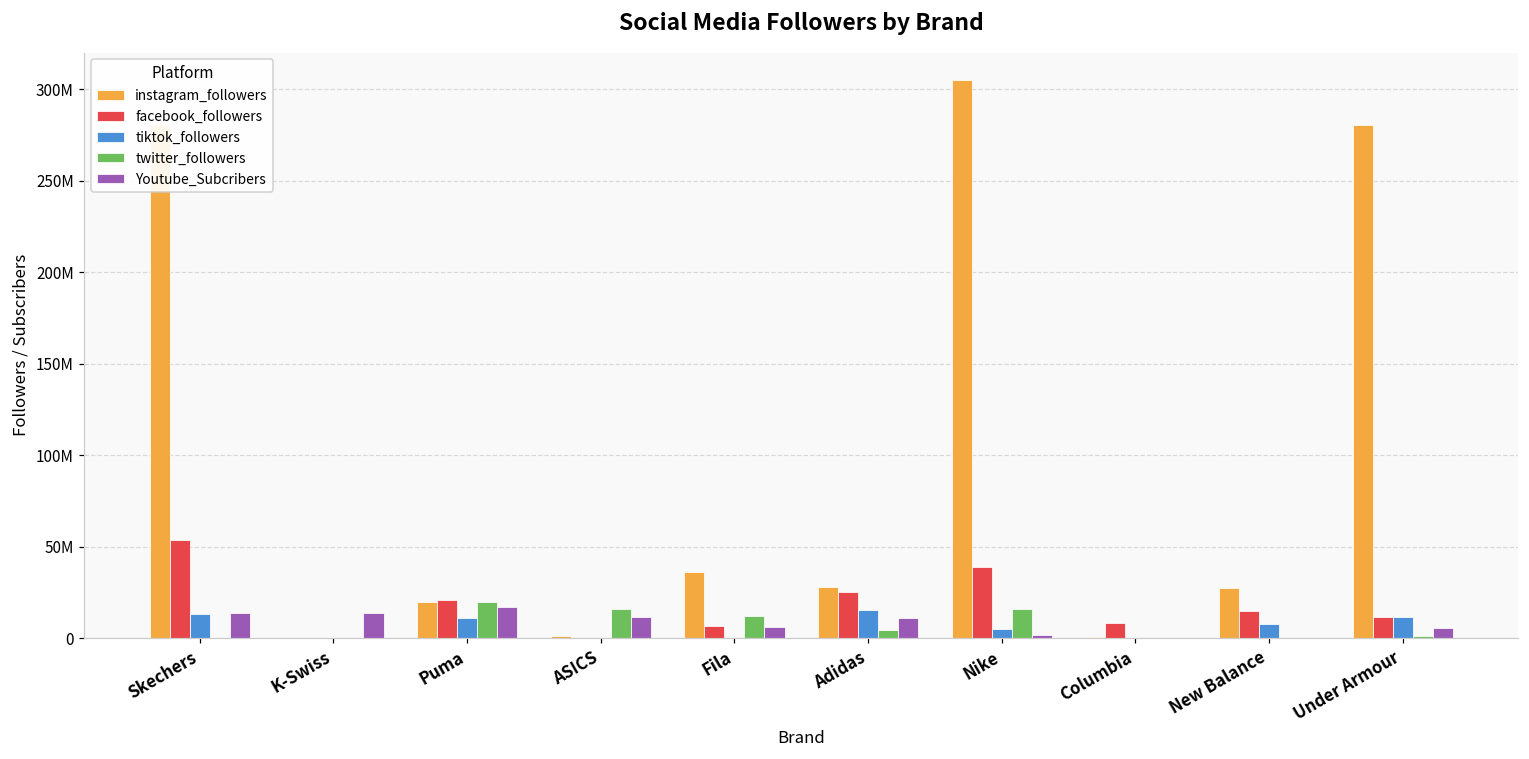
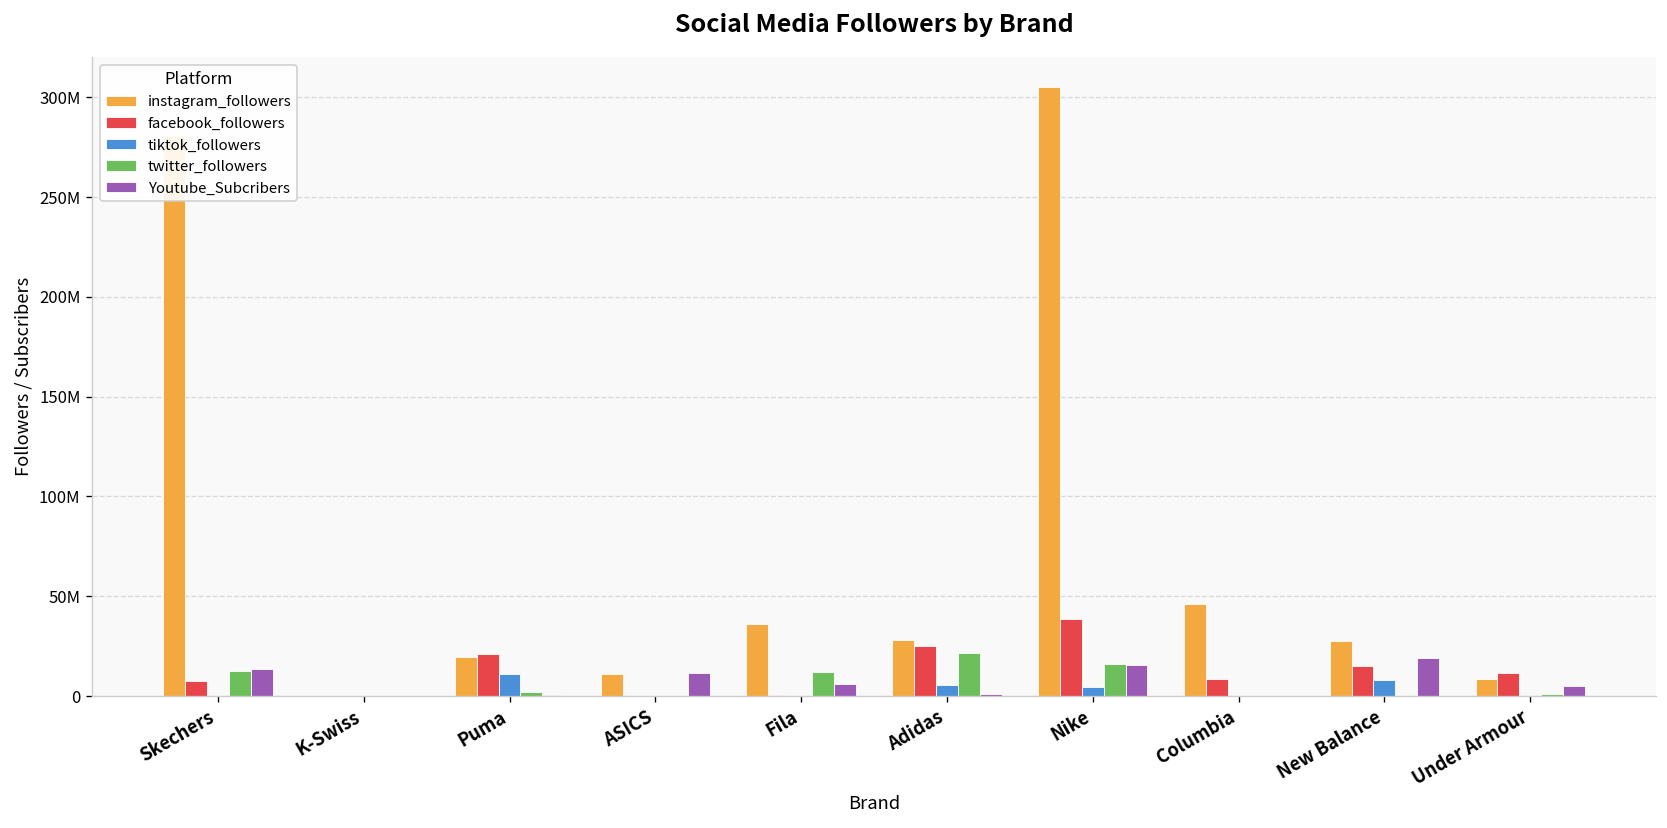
facebook_followers, Skechers: 53000000 -> 8000000
tiktok_followers, Skechers: 13000000 -> 0
twitter_followers, Skechers: 0 -> 13000000
Youtube_Subcribers, K-Swiss: 14000000 -> 0
twitter_followers, Puma: 19000000 -> 2000000
Youtube_Subcribers, Puma: 17000000 -> 1000000
instagram_followers, ASICS: 1000000 -> 11000000
twitter_followers, ASICS: 16000000 -> 0
facebook_followers, Fila: 7000000 -> 0
tiktok_followers, Adidas: 15000000 -> 6000000
twitter_followers, Adidas: 4000000 -> 21000000
Youtube_Subcribers, Adidas: 11000000 -> 1000000
Youtube_Subcribers, Nike: 2000000 -> 16000000
instagram_followers, Columbia: 1000000 -> 46000000
Youtube_Subcribers, New Balance: 0 -> 19000000
instagram_followers, Under Armour: 280000000 -> 8000000
tiktok_followers, Under Armour: 12000000 -> 1000000
